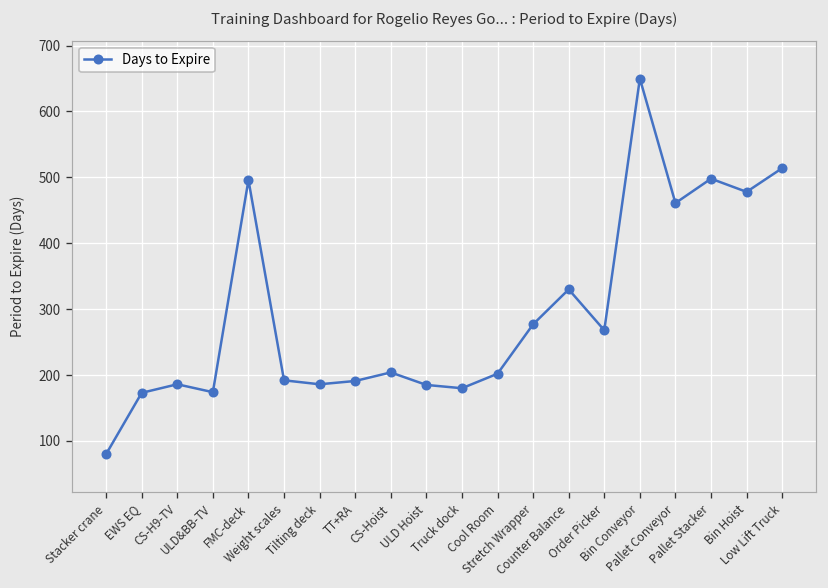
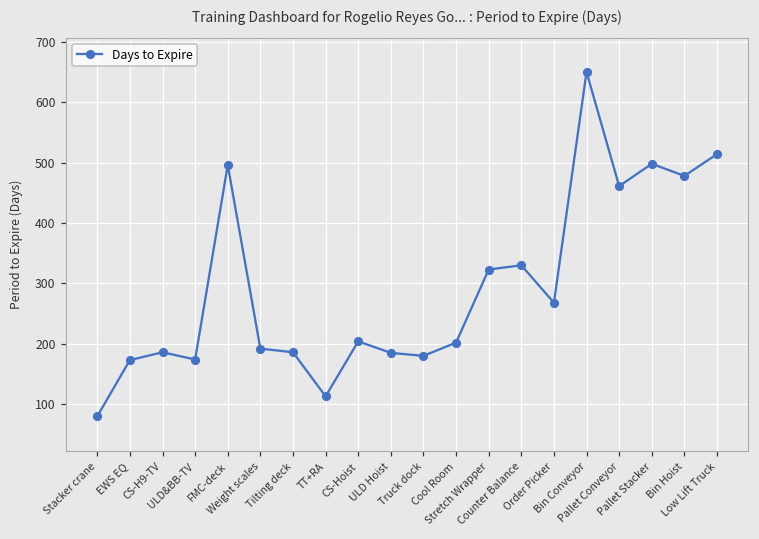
TT+RA: 190 -> 110
Stretch Wrapper: 280 -> 320
